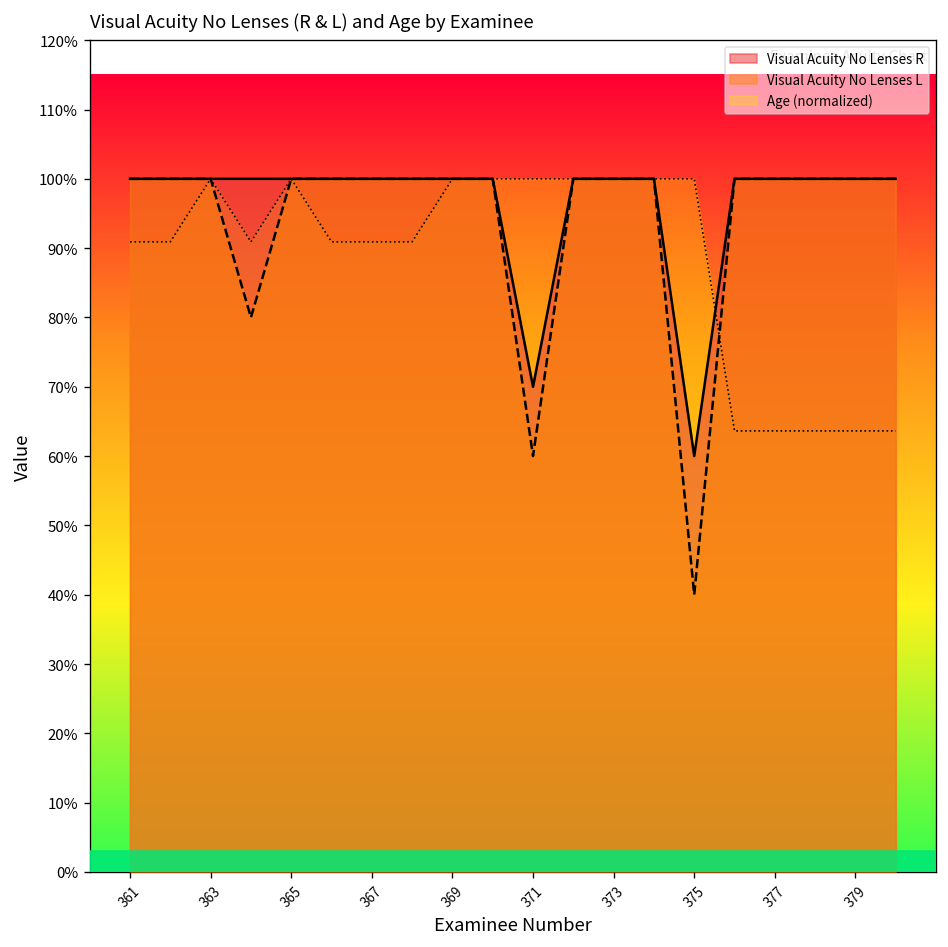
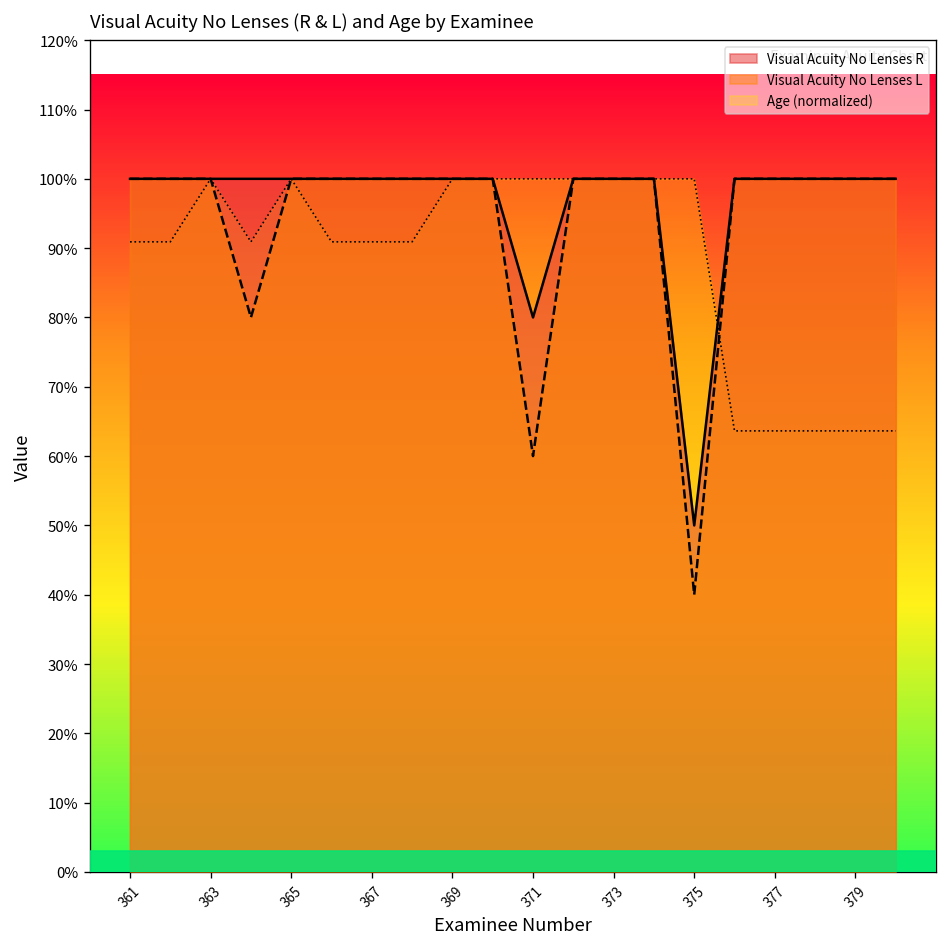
Visual Acuity No Lenses R, 371: 70% -> 80%
Visual Acuity No Lenses R, 375: 60% -> 50%
